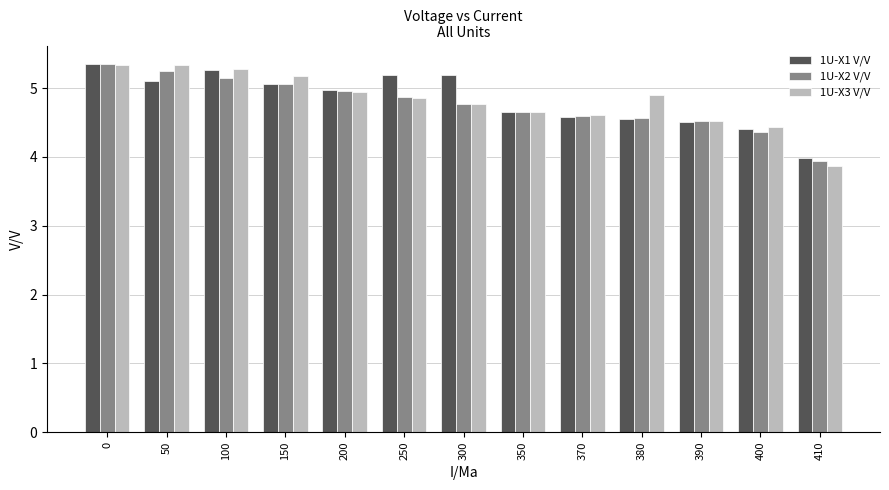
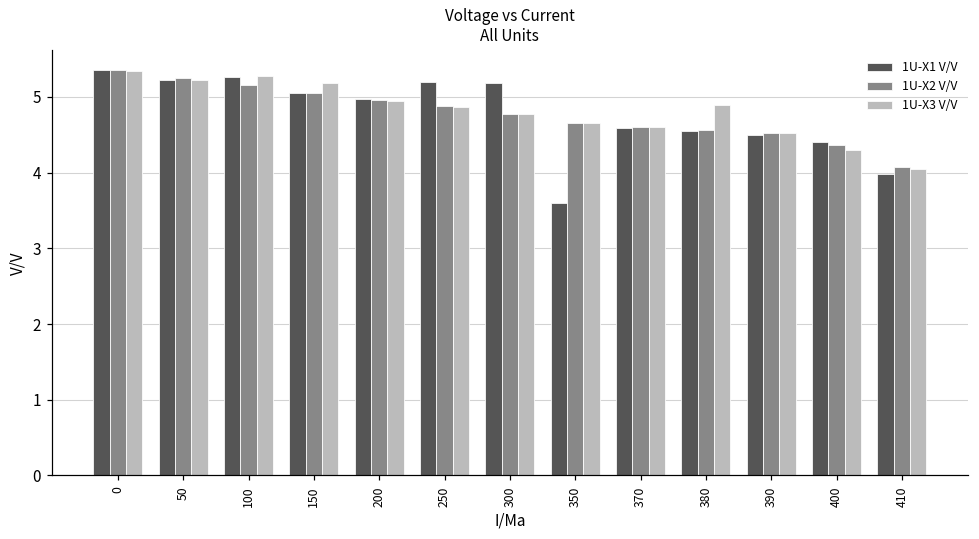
1U-X1 V/V, 50: 5.1 -> 5.2
1U-X3 V/V, 50: 5.3 -> 5.2
1U-X1 V/V, 350: 4.7 -> 3.6
1U-X3 V/V, 400: 4.4 -> 4.3
1U-X2 V/V, 410: 3.9 -> 4.1
1U-X3 V/V, 410: 3.9 -> 4.1
